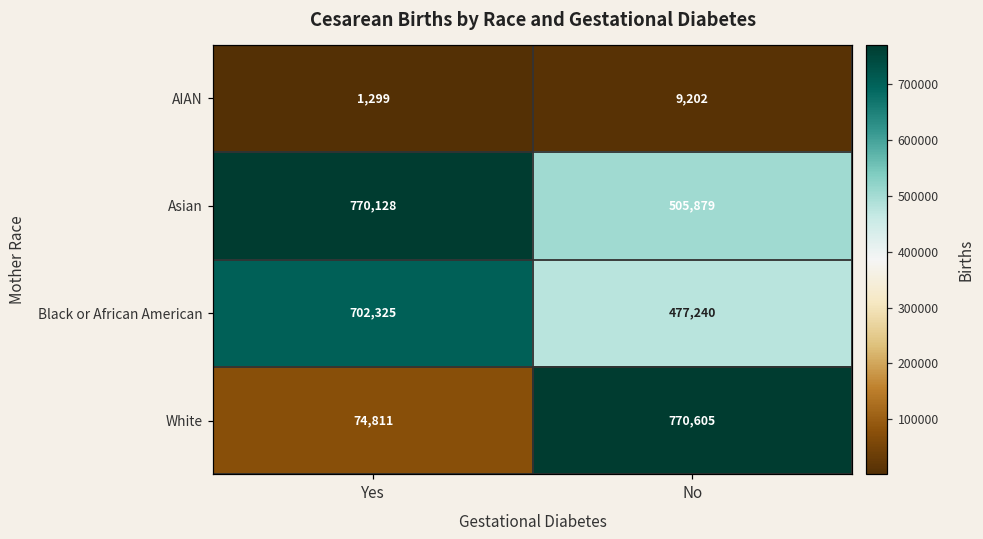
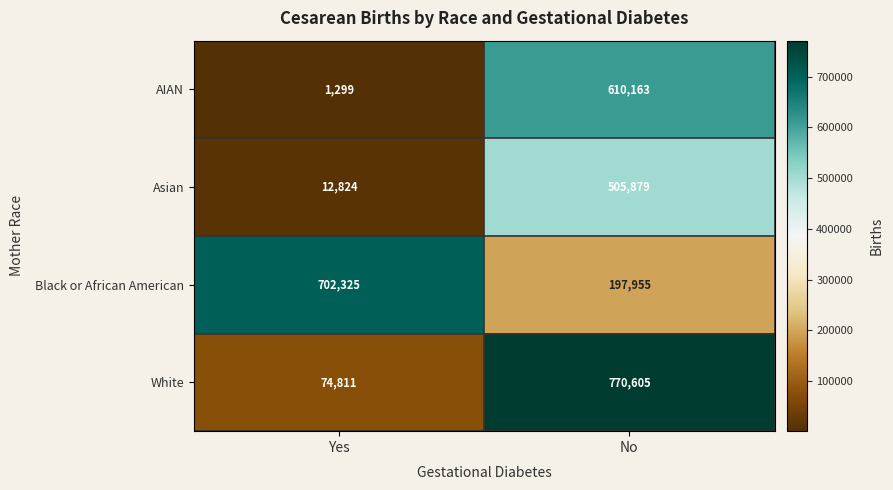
AIAN, No: 9,202 -> 610,163
Asian, Yes: 770,128 -> 12,824
Black or African American, No: 477,240 -> 197,955
